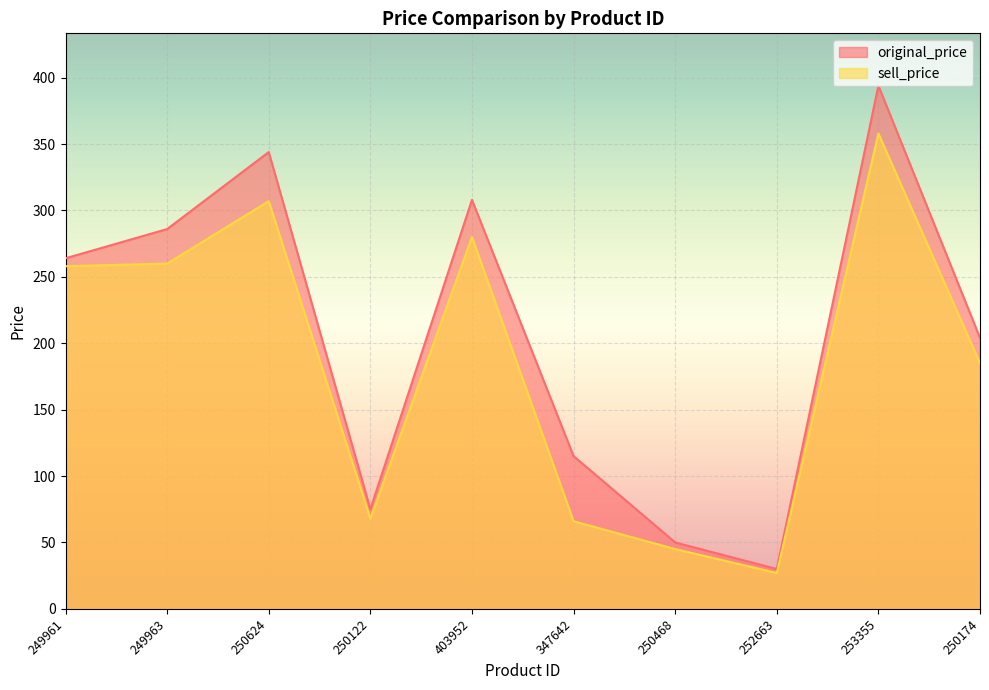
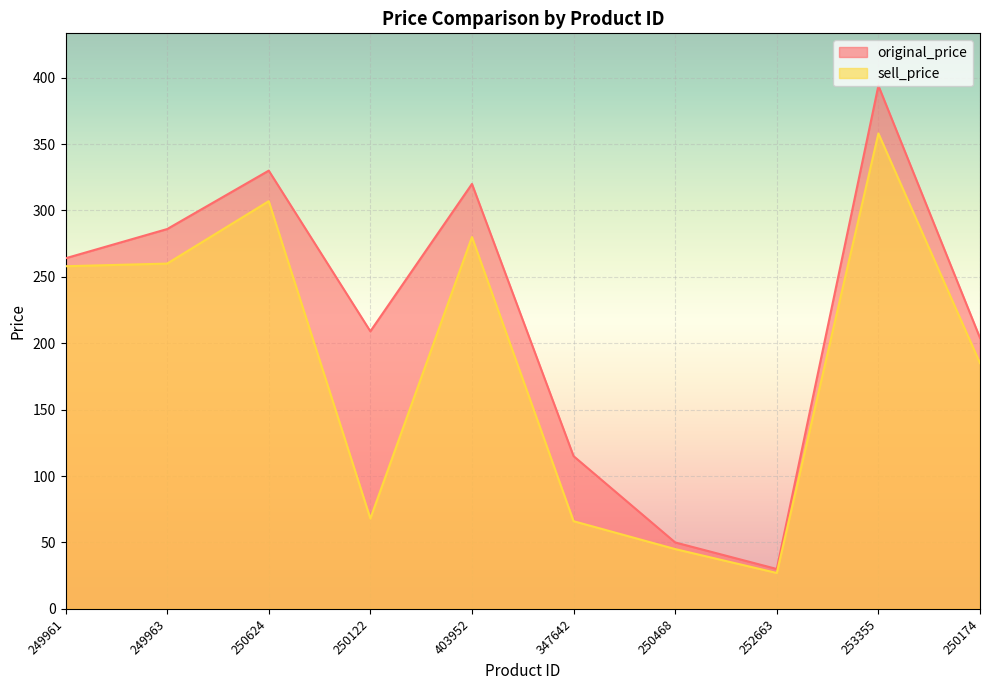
original_price, 250624: 344 -> 330
original_price, 250122: 75 -> 209
original_price, 403952: 308 -> 320
